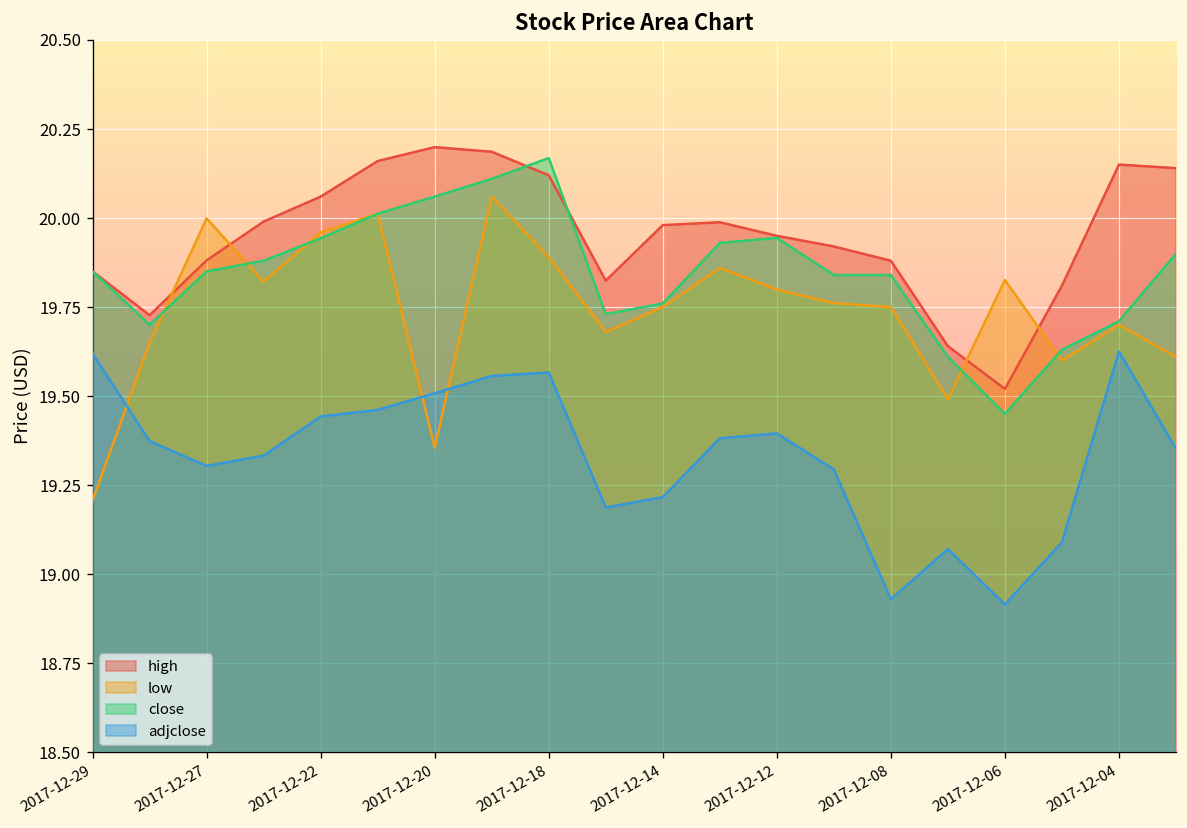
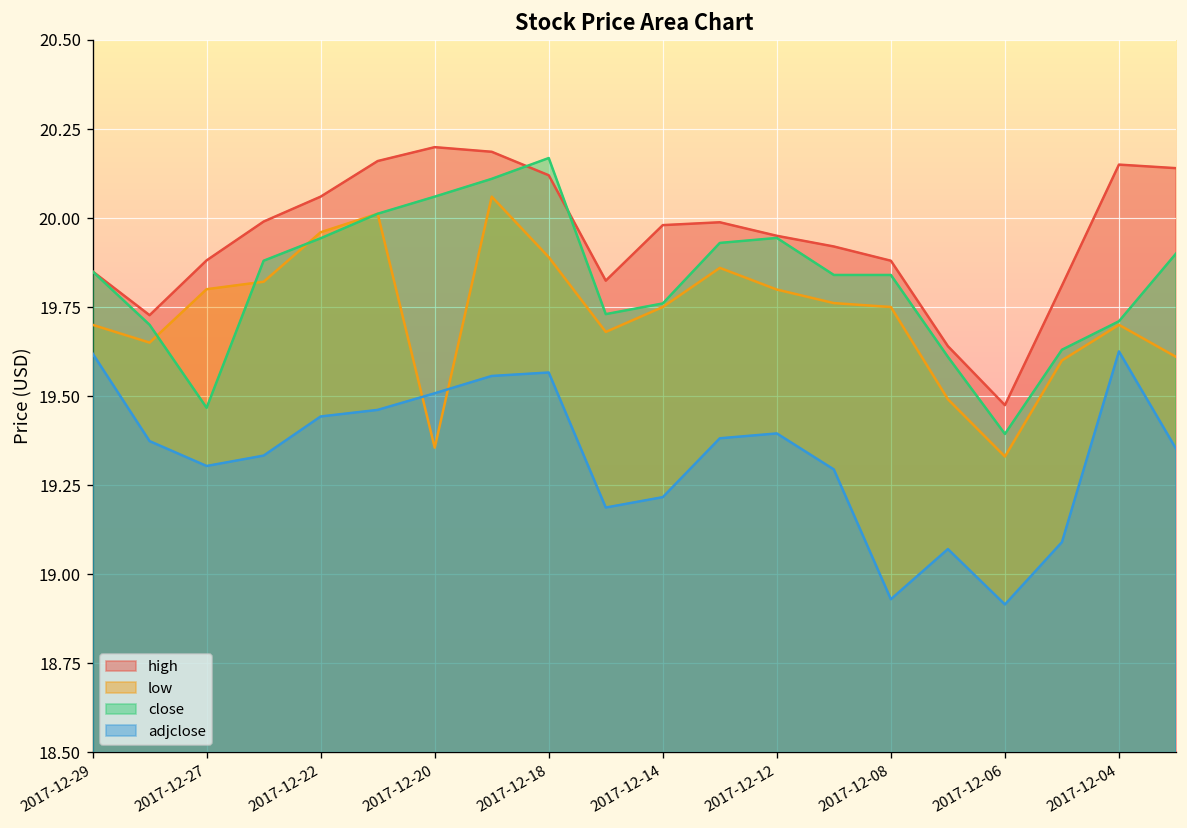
low, 2017-12-29: 19.21 -> 19.70
low, 2017-12-27: 20.00 -> 19.80
close, 2017-12-27: 19.85 -> 19.47
high, 2017-12-06: 19.52 -> 19.47
low, 2017-12-06: 19.83 -> 19.33
close, 2017-12-06: 19.45 -> 19.39
